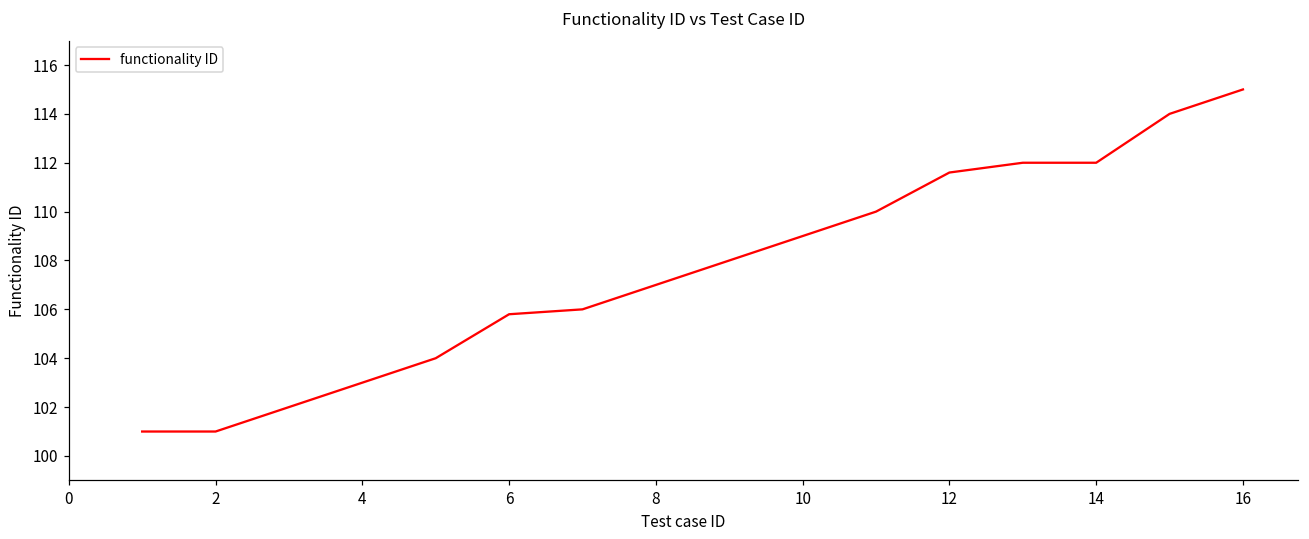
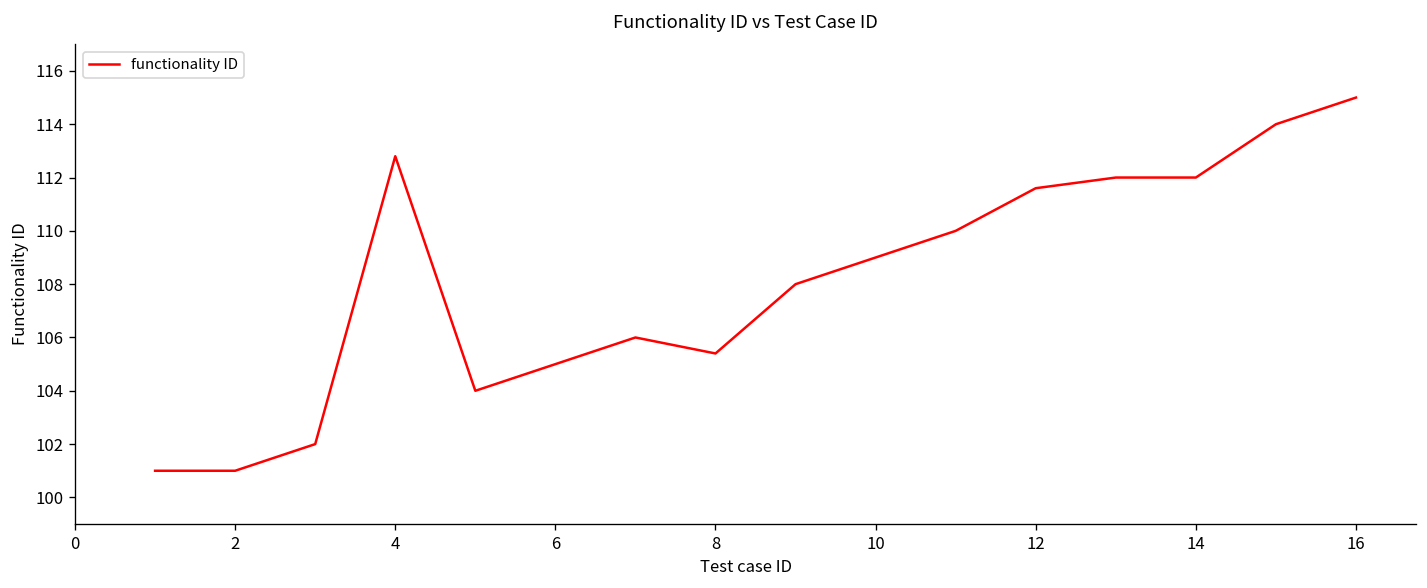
4: 103.0 -> 112.8
6: 105.8 -> 105.0
8: 107.0 -> 105.4
